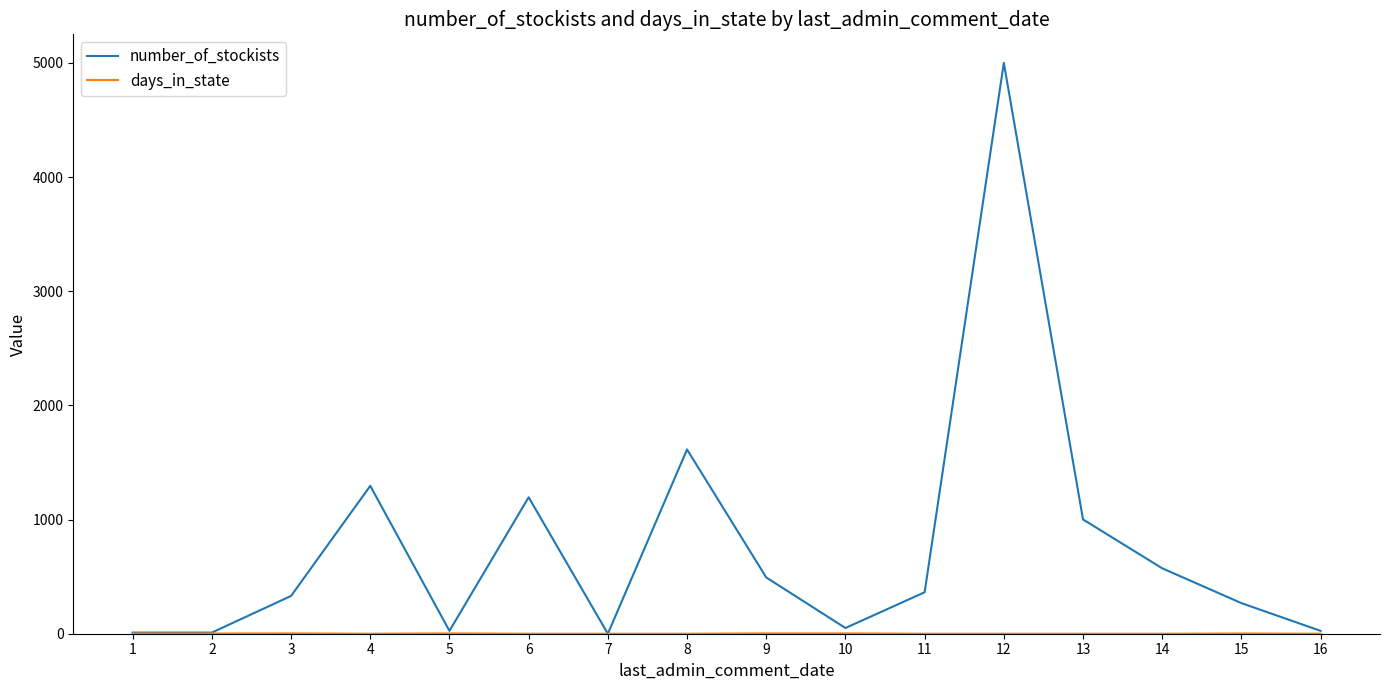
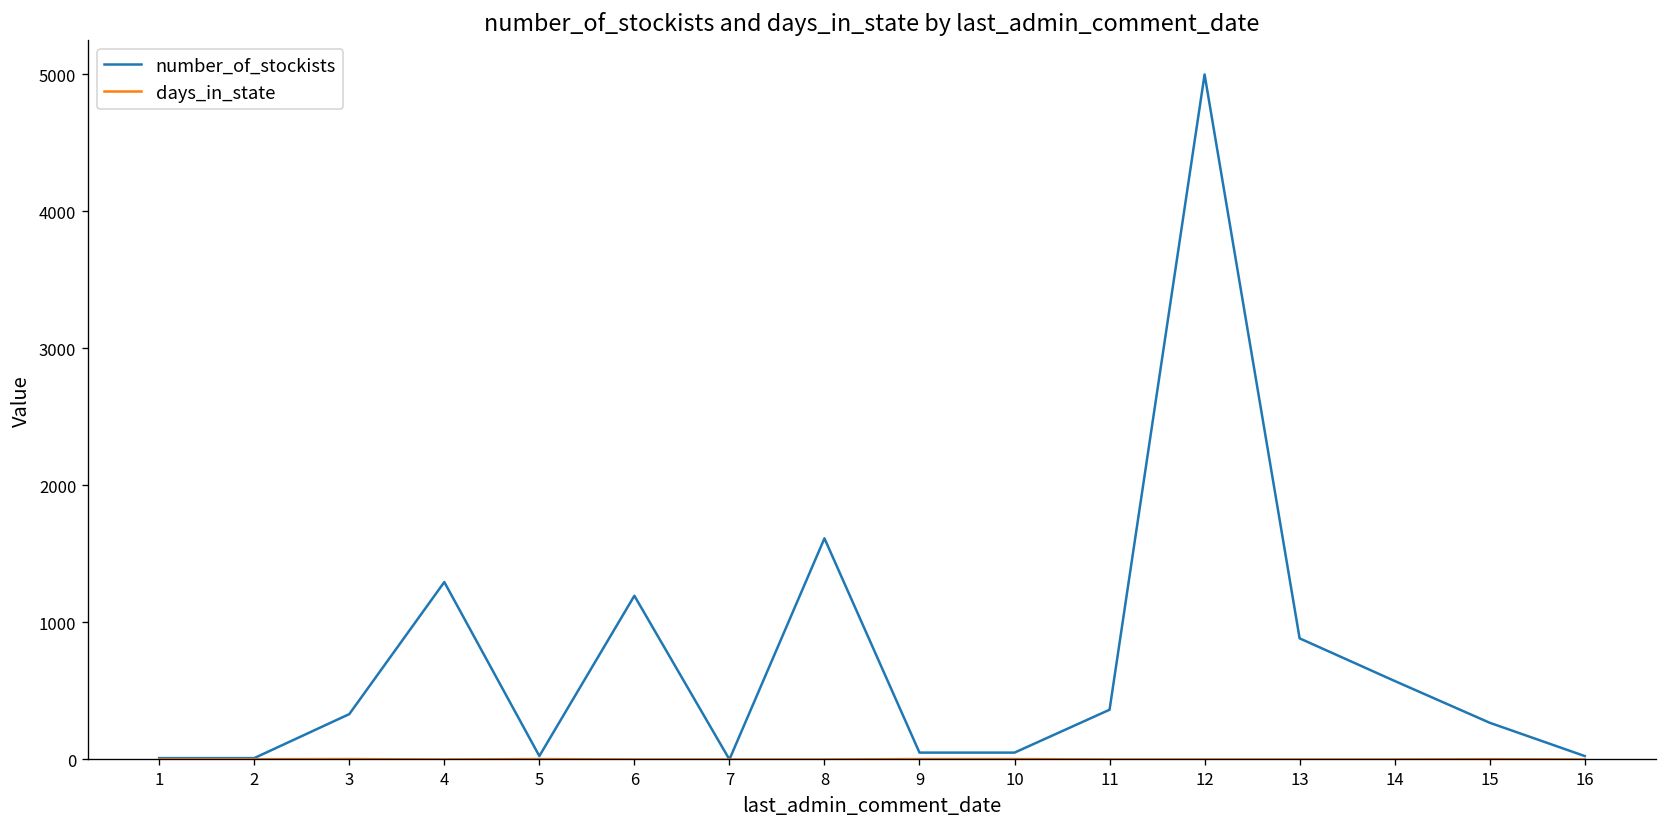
number_of_stockists, 9: 490 -> 50
number_of_stockists, 13: 1000 -> 880
